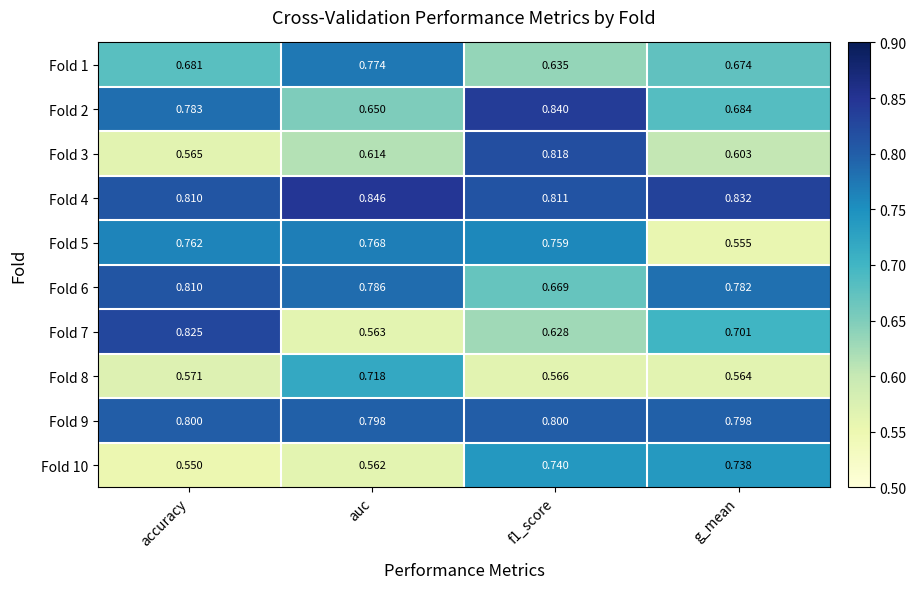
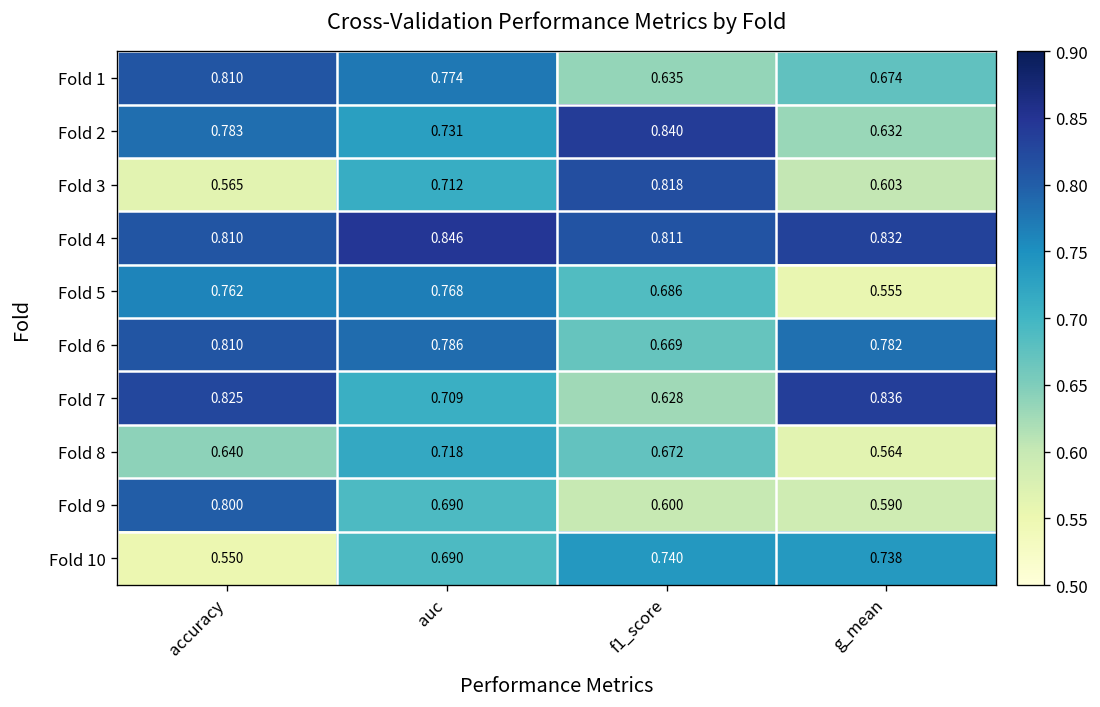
Fold 1, accuracy: 0.681 -> 0.810
Fold 2, auc: 0.650 -> 0.731
Fold 2, g_mean: 0.684 -> 0.632
Fold 3, auc: 0.614 -> 0.712
Fold 5, f1_score: 0.759 -> 0.686
Fold 7, auc: 0.563 -> 0.709
Fold 7, g_mean: 0.701 -> 0.836
Fold 8, accuracy: 0.571 -> 0.640
Fold 8, f1_score: 0.566 -> 0.672
Fold 9, auc: 0.798 -> 0.690
Fold 9, f1_score: 0.800 -> 0.600
Fold 9, g_mean: 0.798 -> 0.590
Fold 10, auc: 0.562 -> 0.690
